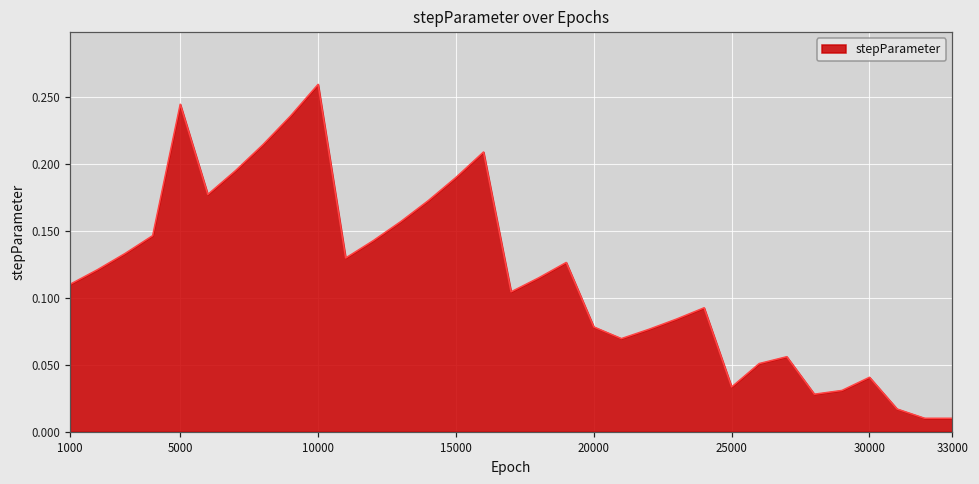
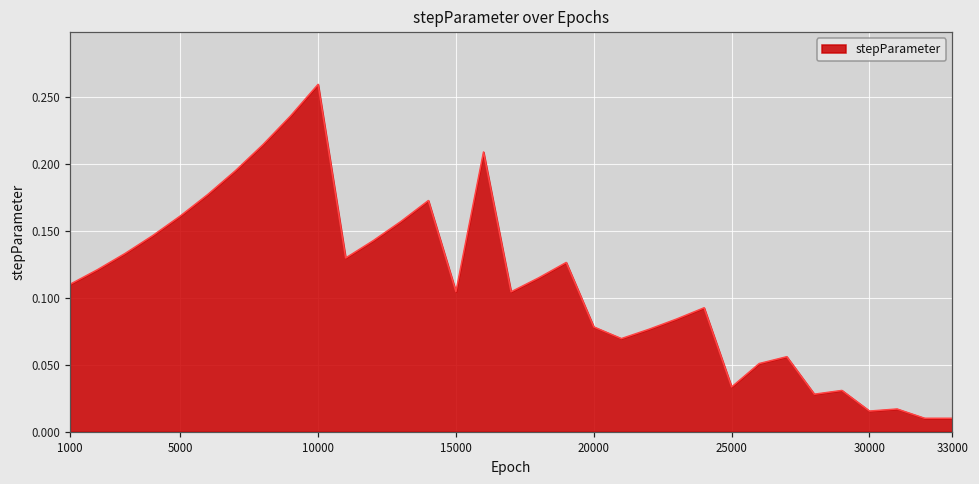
5000: 0.245 -> 0.161
15000: 0.190 -> 0.105
30000: 0.041 -> 0.015
